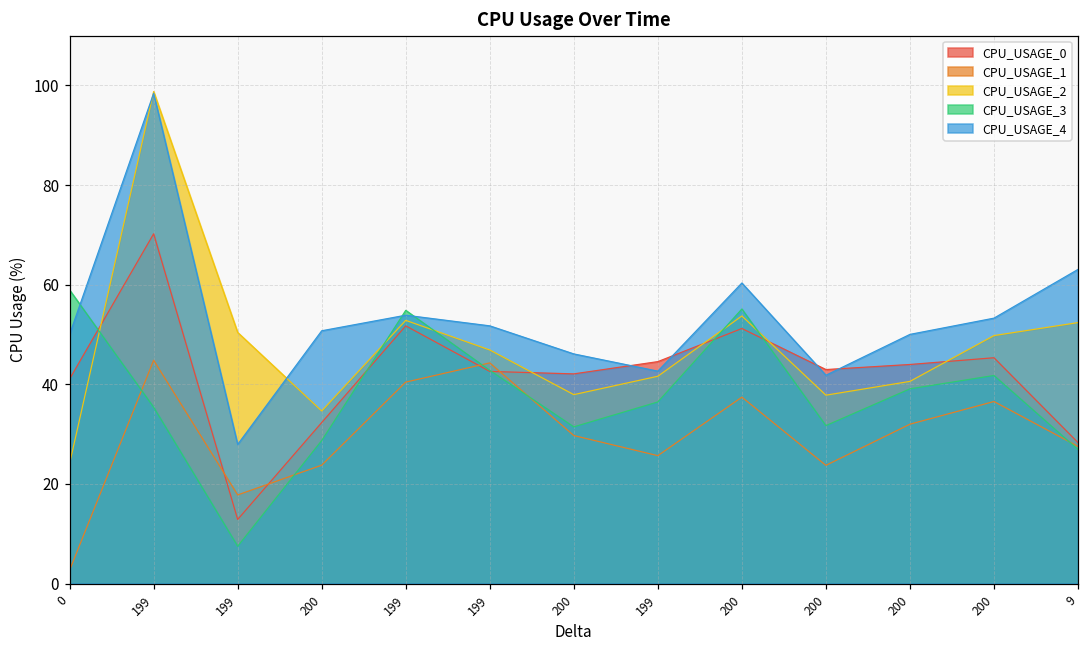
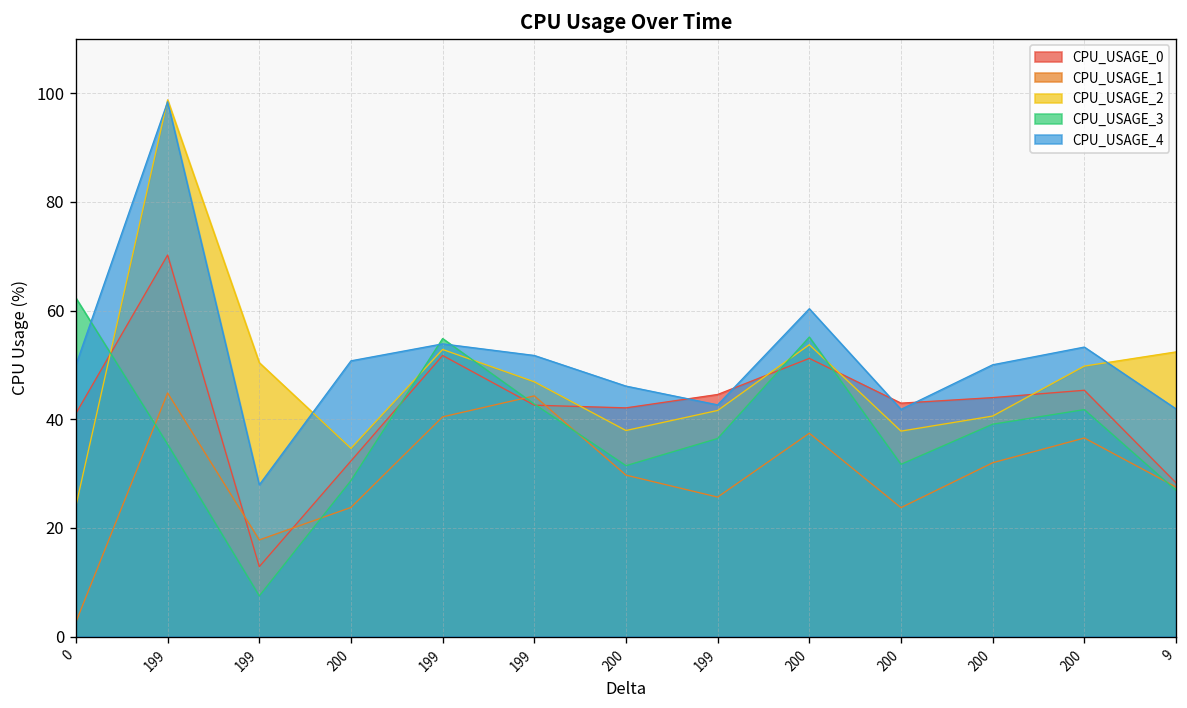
CPU_USAGE_3, 0: 59 -> 62
CPU_USAGE_4, 9: 63 -> 42
